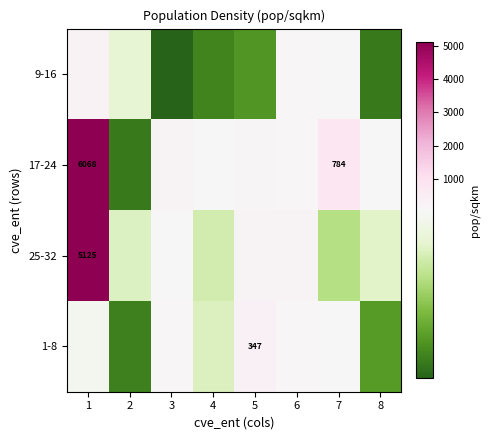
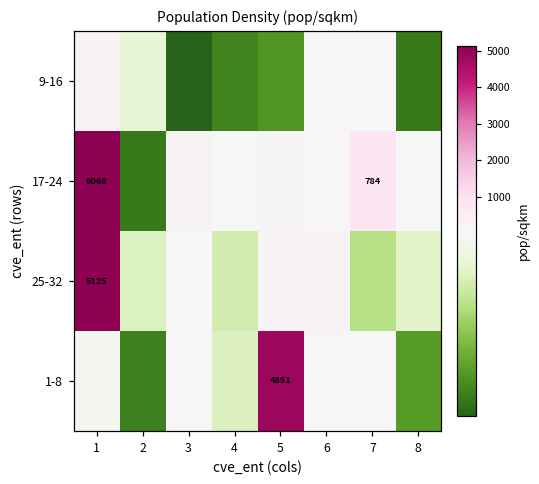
1-8, 5: 347 -> 4851
